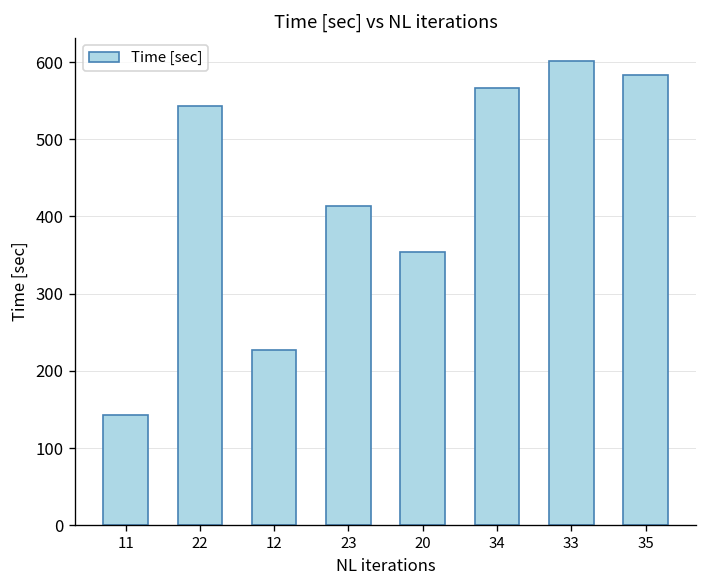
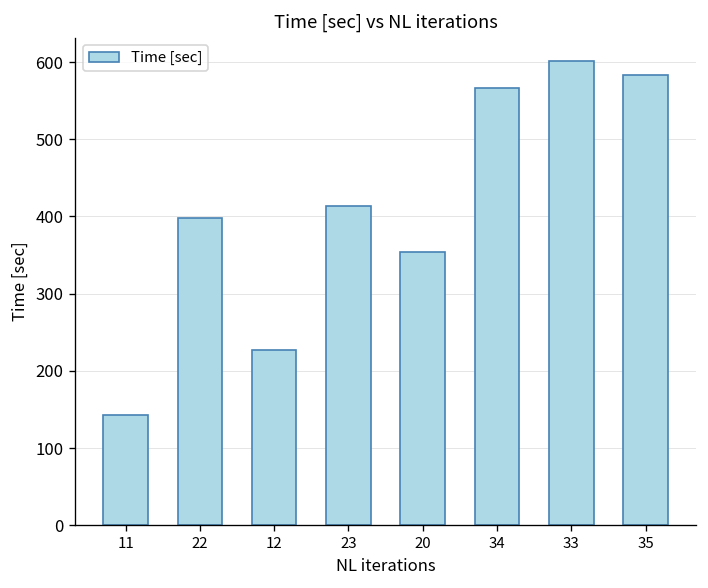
22: 540 -> 400
